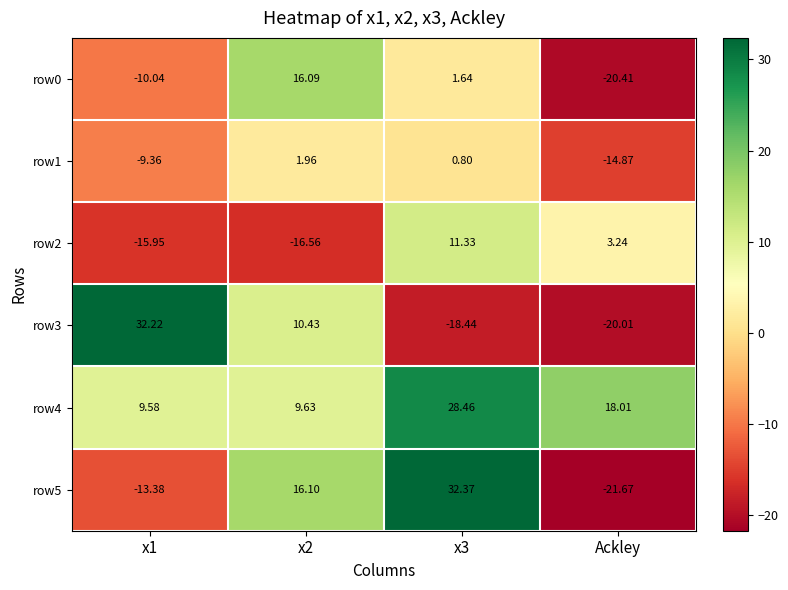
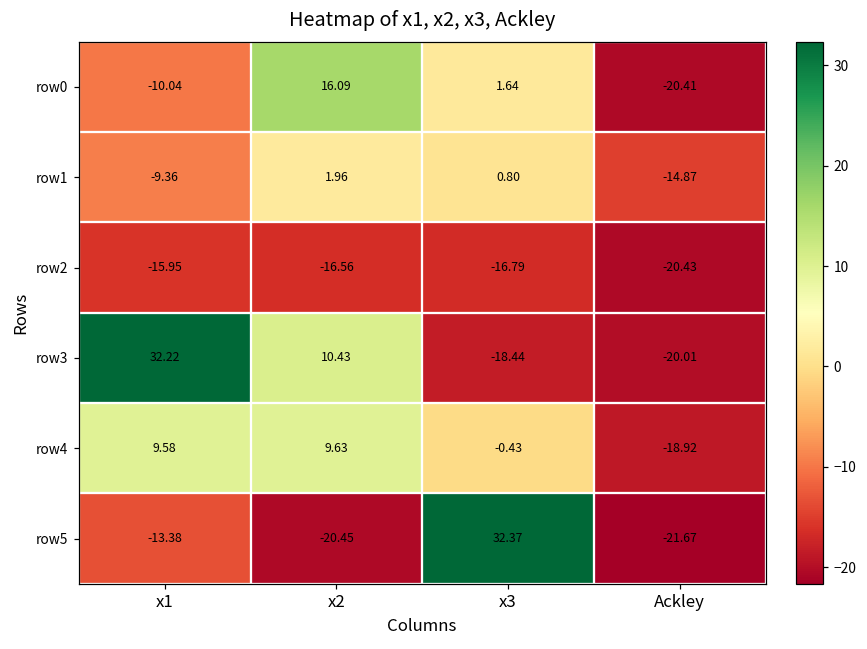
row2, x3: 11.33 -> -16.79
row2, Ackley: 3.24 -> -20.43
row4, x3: 28.46 -> -0.43
row4, Ackley: 18.01 -> -18.92
row5, x2: 16.10 -> -20.45
